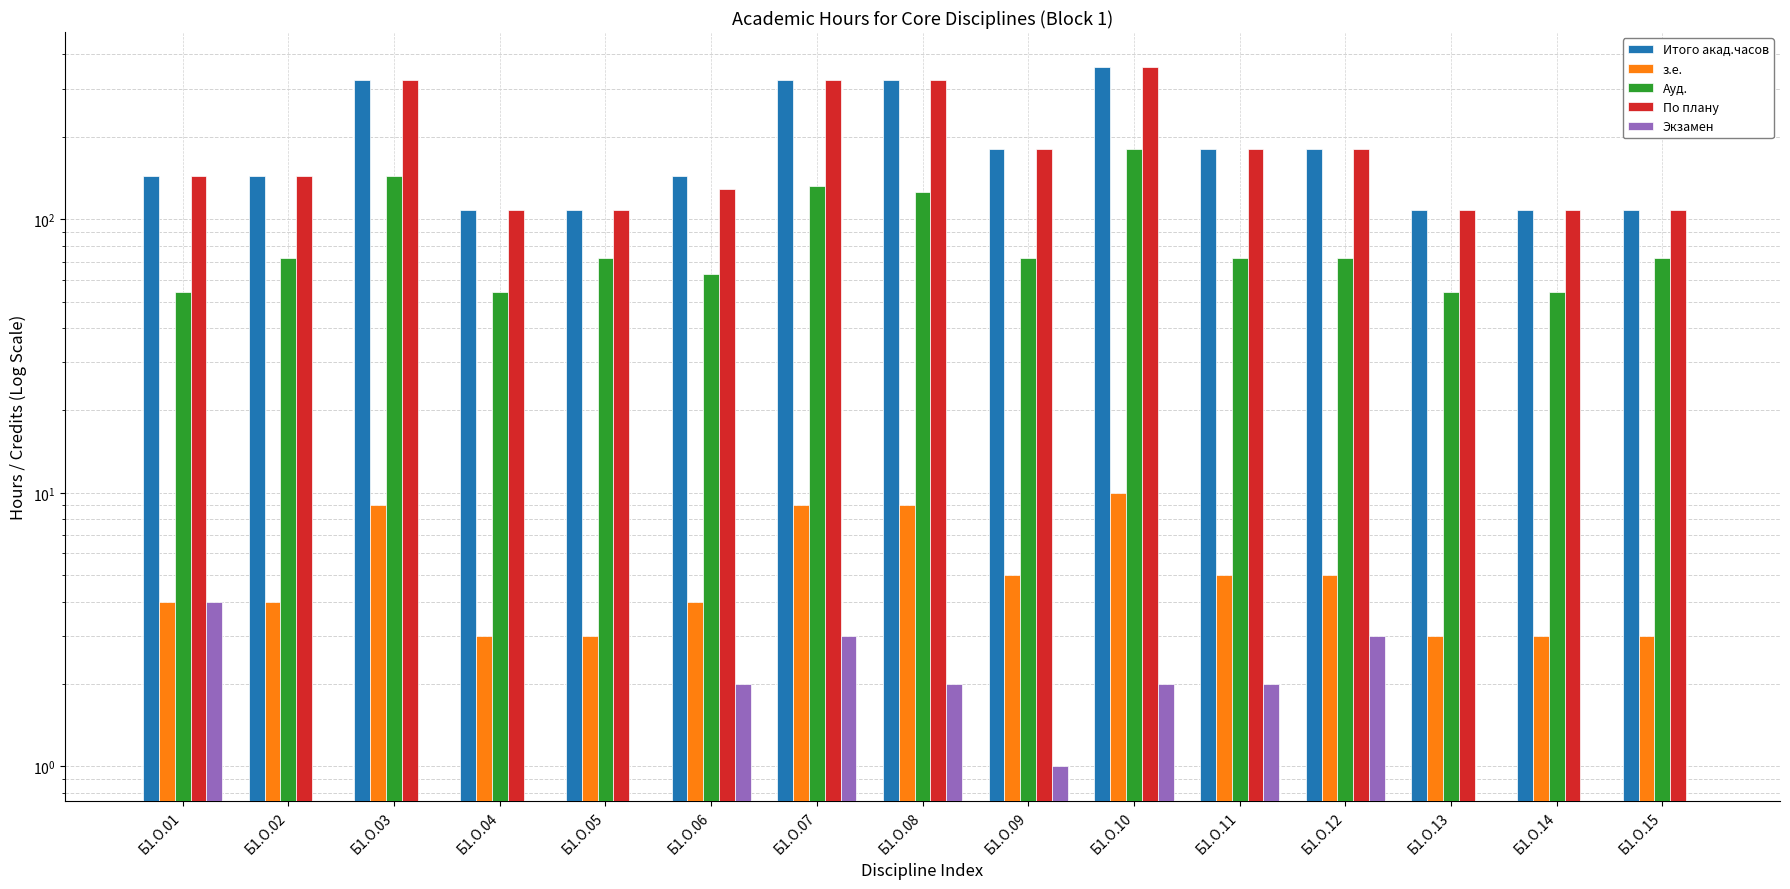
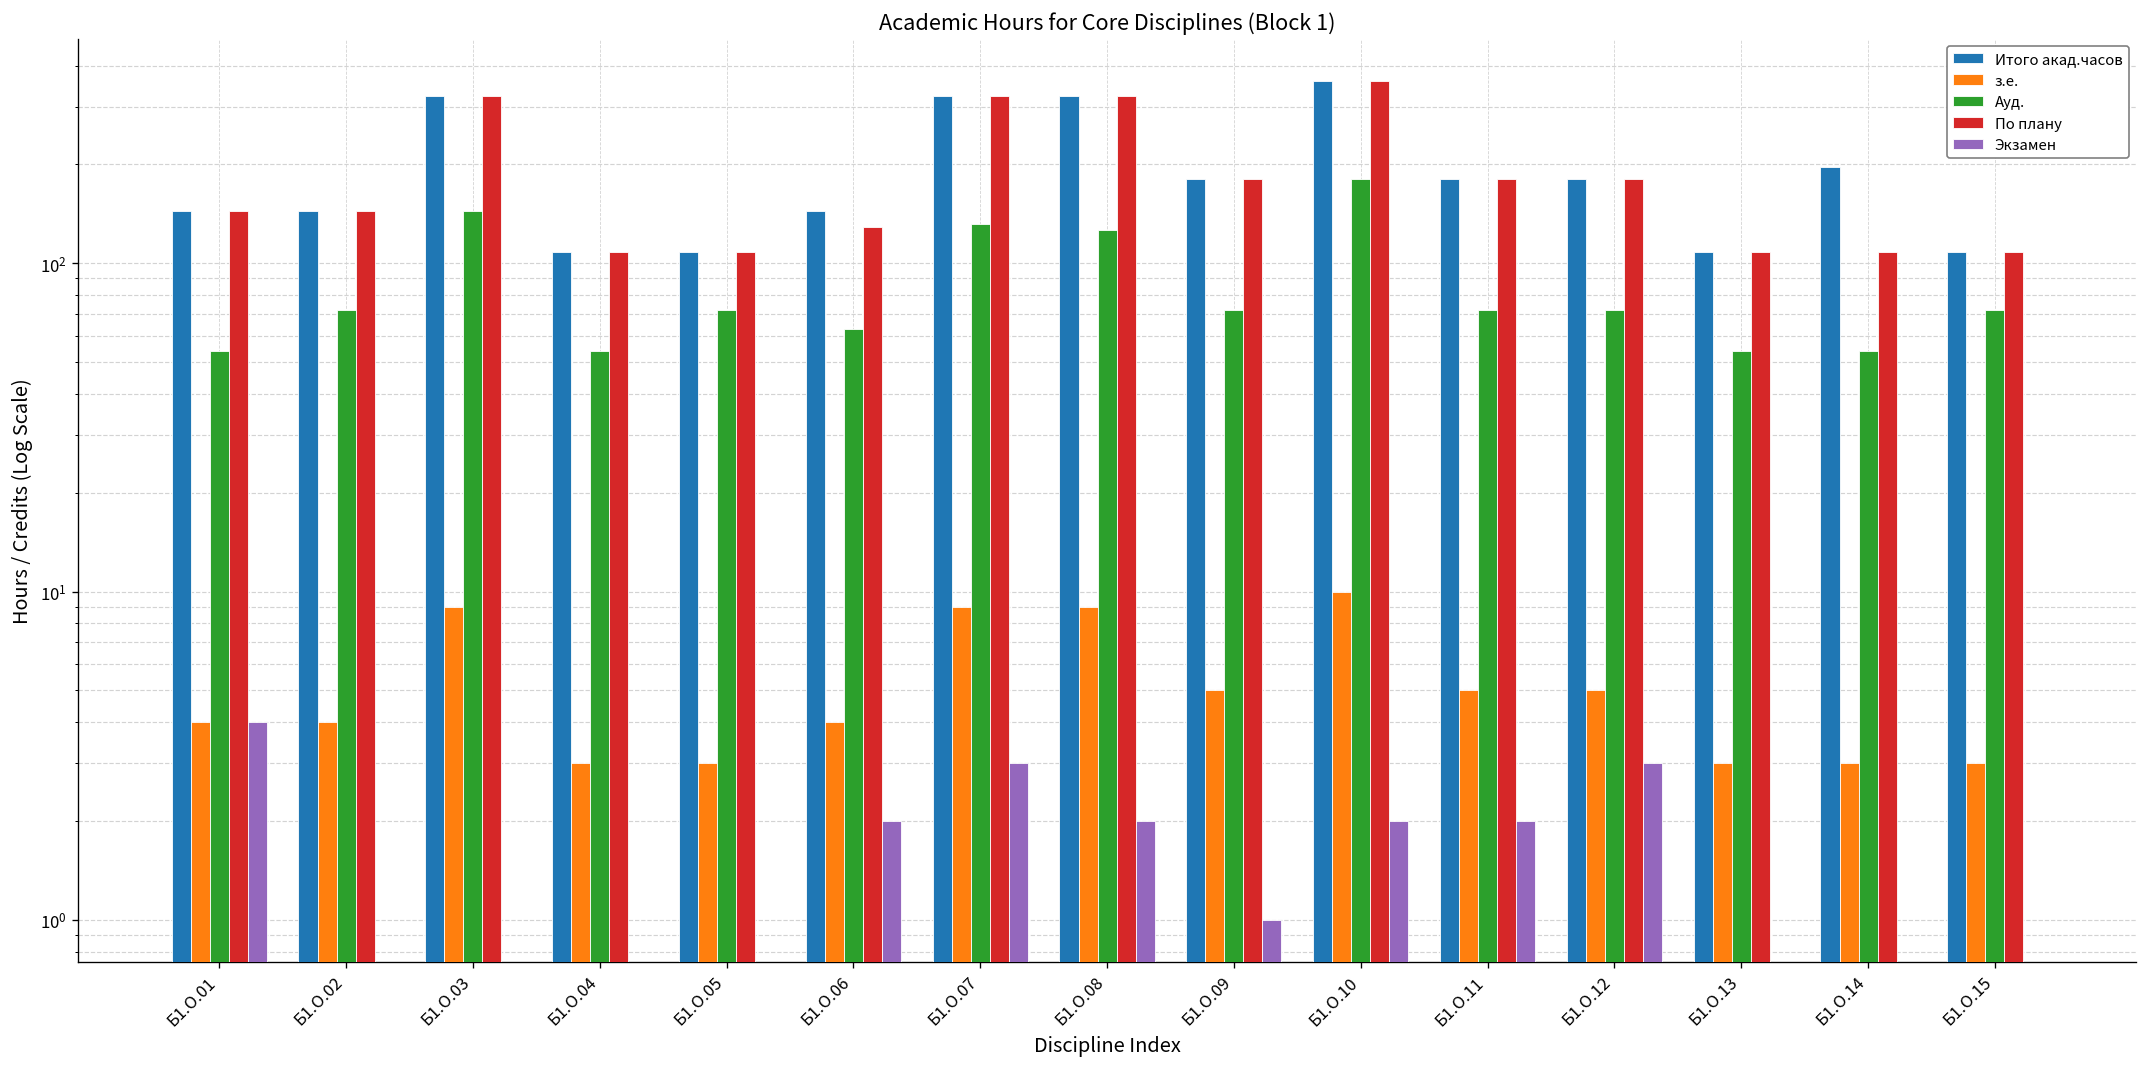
Итого акад.часов, Б1.О.14: 108 -> 200
